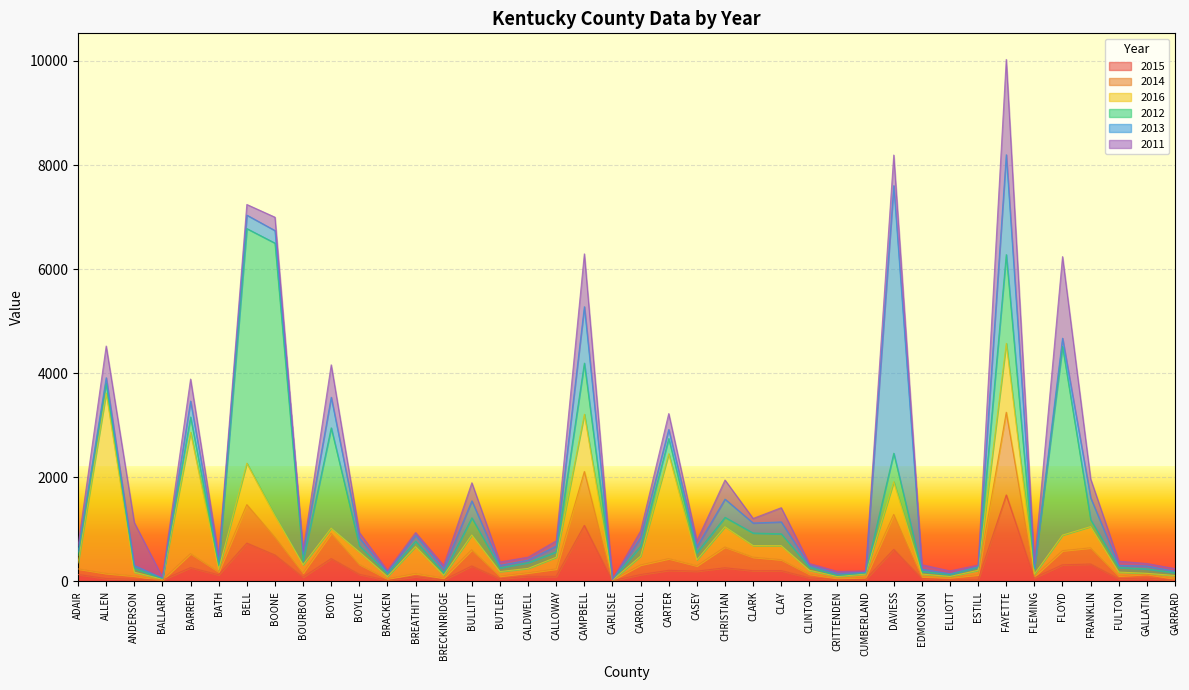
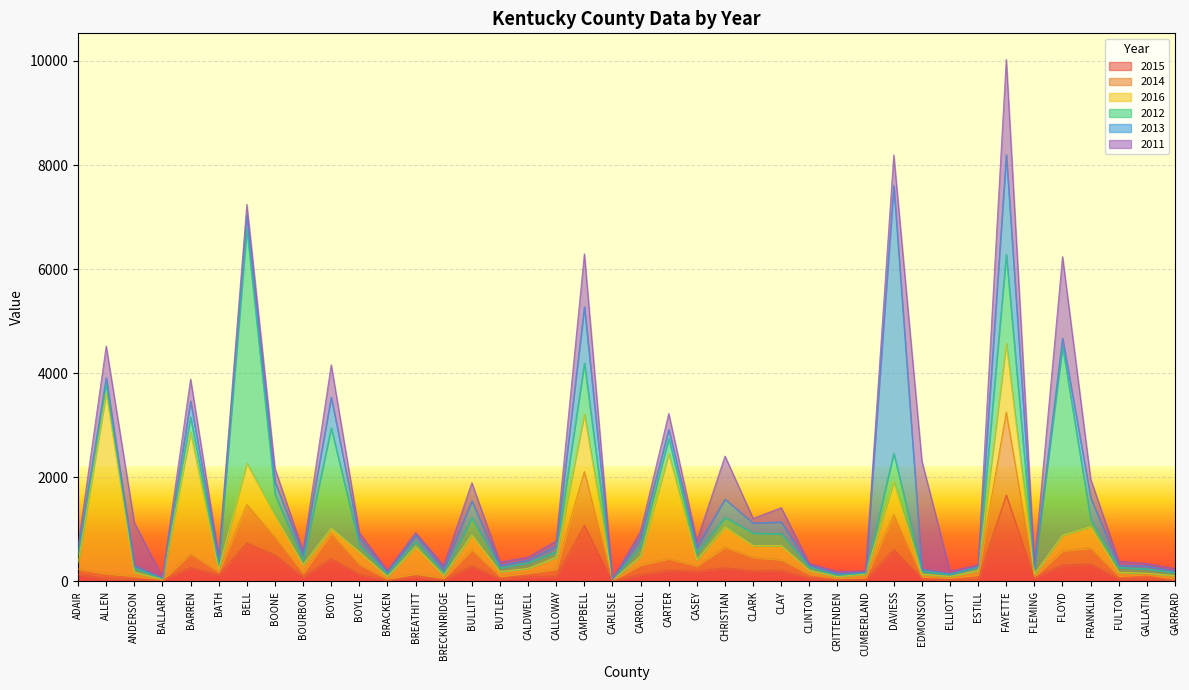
2012, BOONE: 5200 -> 400
2011, CHRISTIAN: 400 -> 800
2011, EDMONSON: 100 -> 2100
